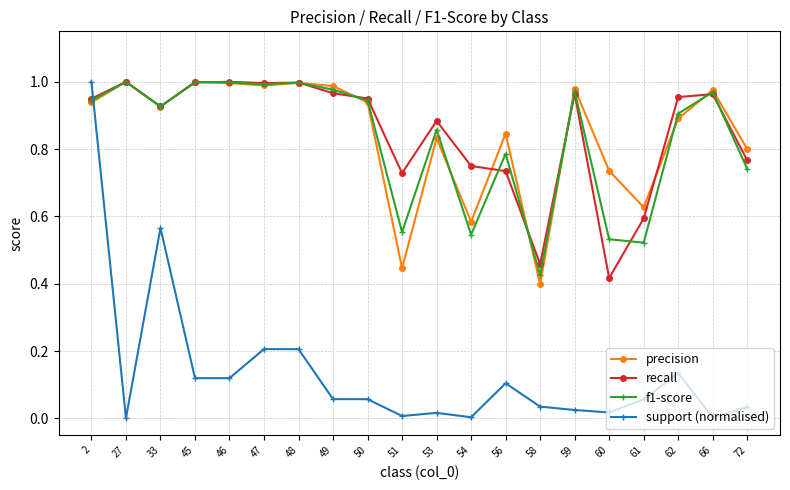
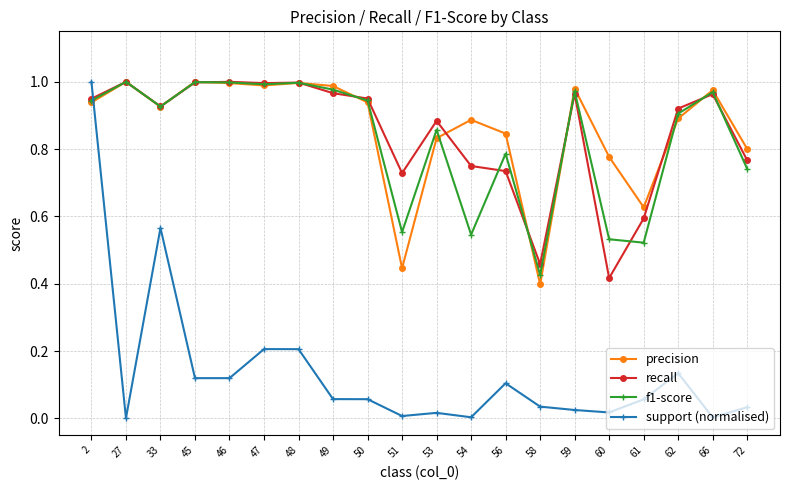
precision, 54: 0.58 -> 0.89
precision, 60: 0.74 -> 0.78
recall, 62: 0.95 -> 0.92
